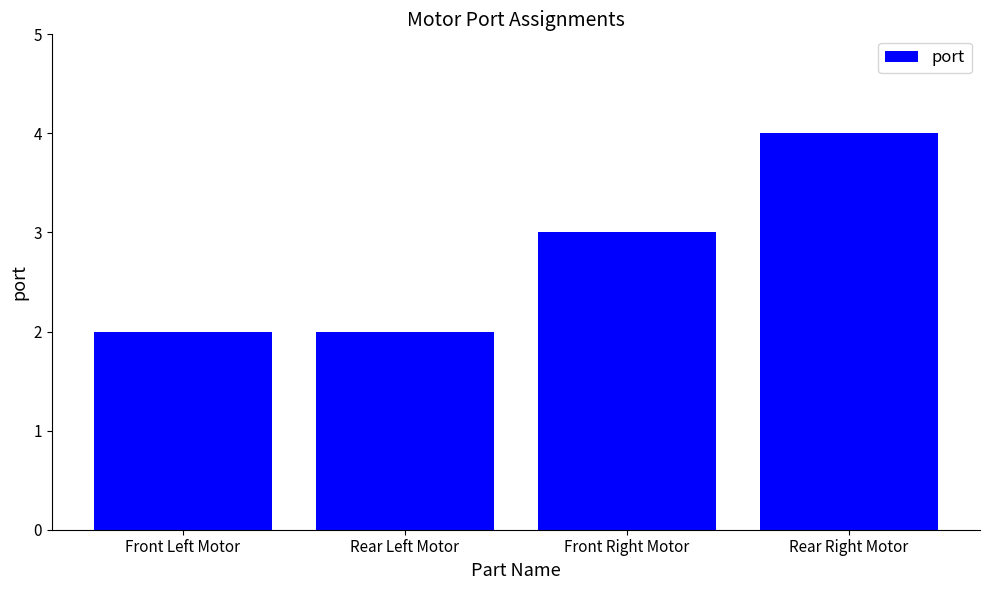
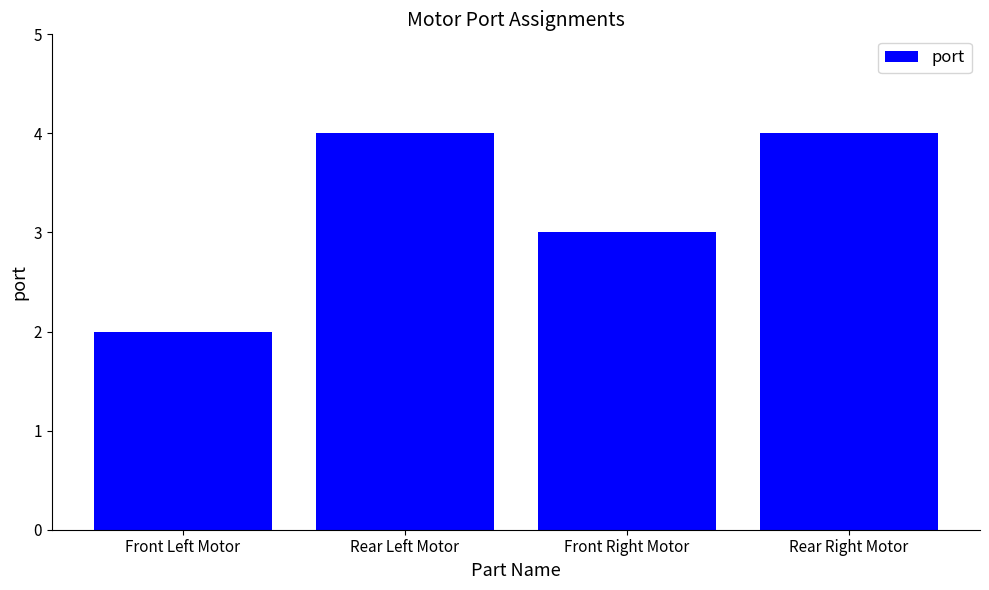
Rear Left Motor: 2 -> 4
